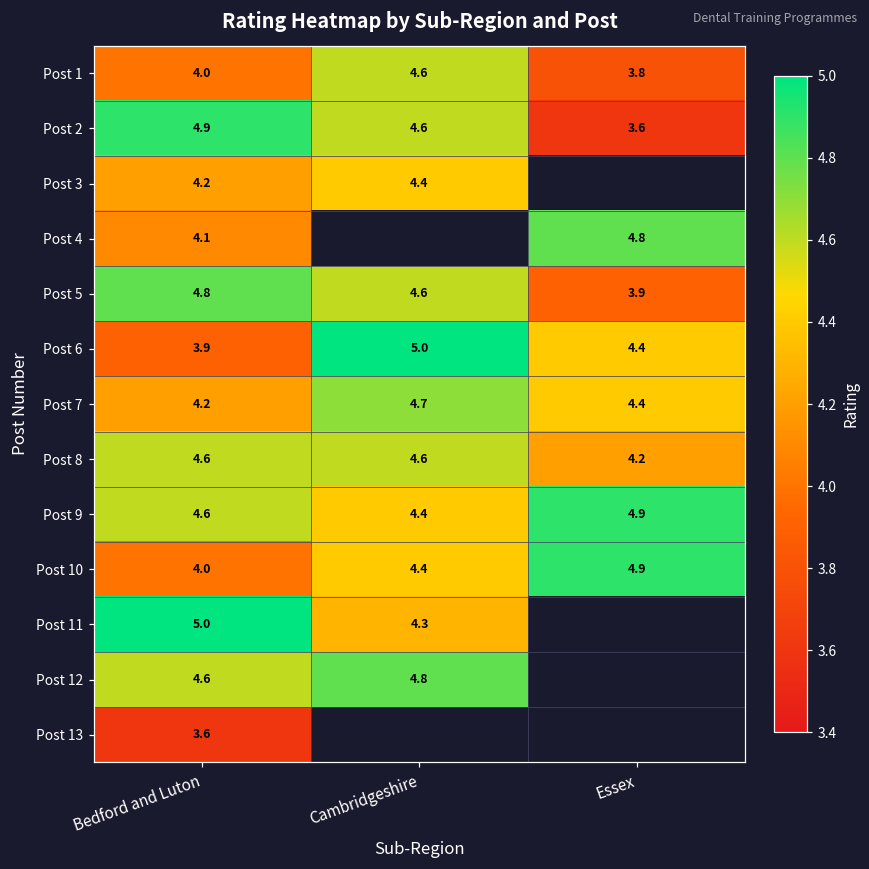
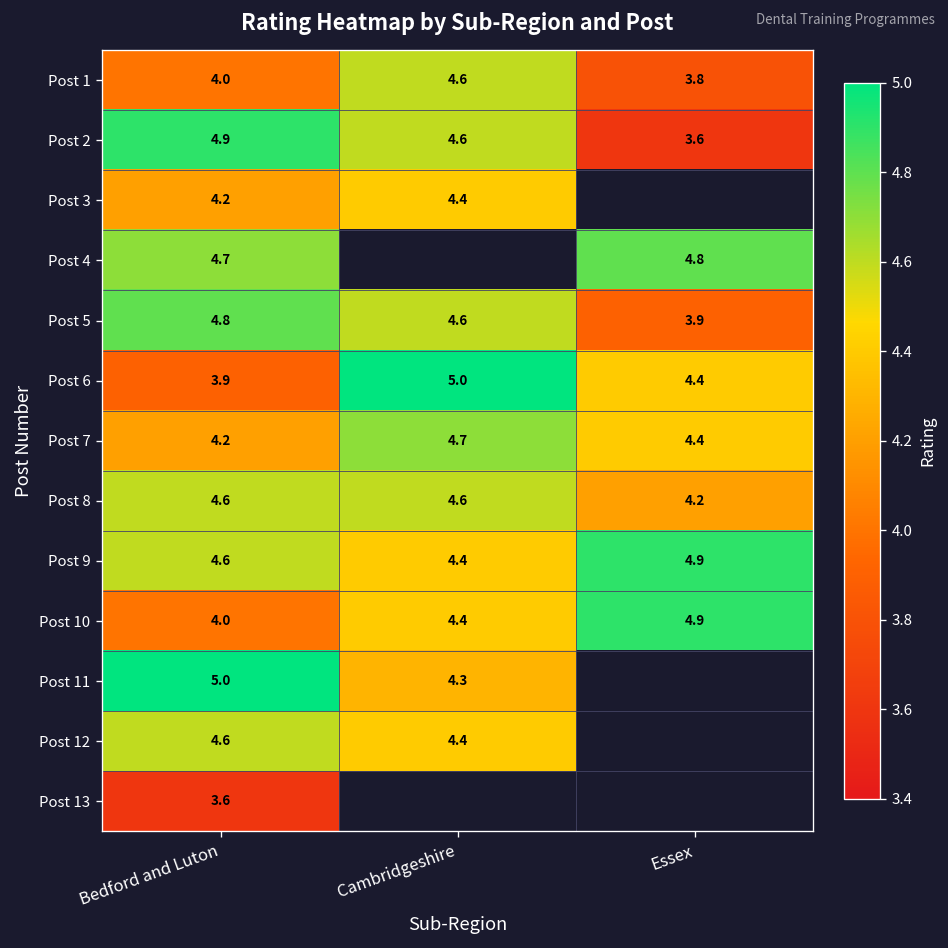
Post 4, Bedford and Luton: 4.1 -> 4.7
Post 12, Cambridgeshire: 4.8 -> 4.4
